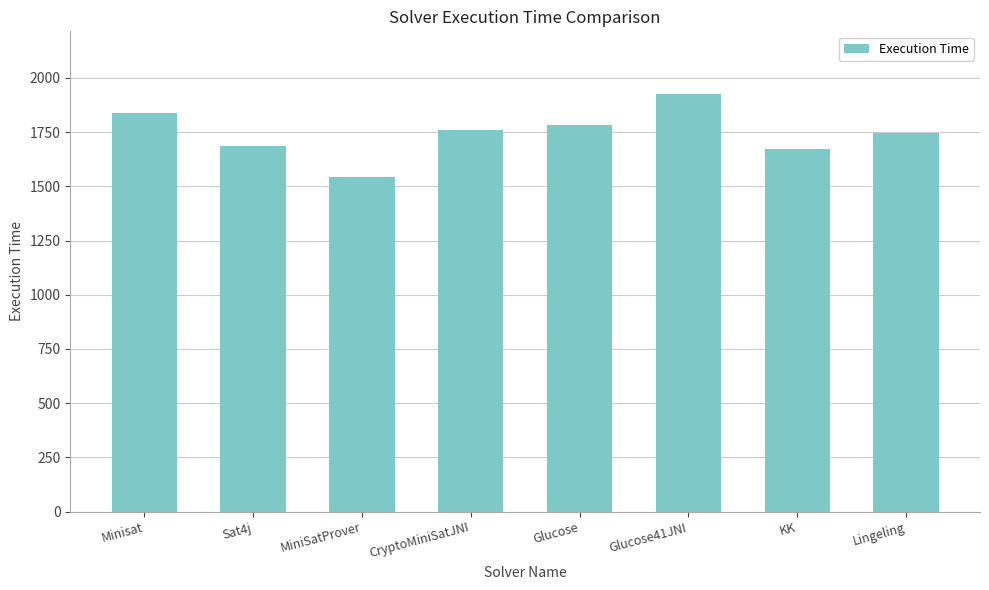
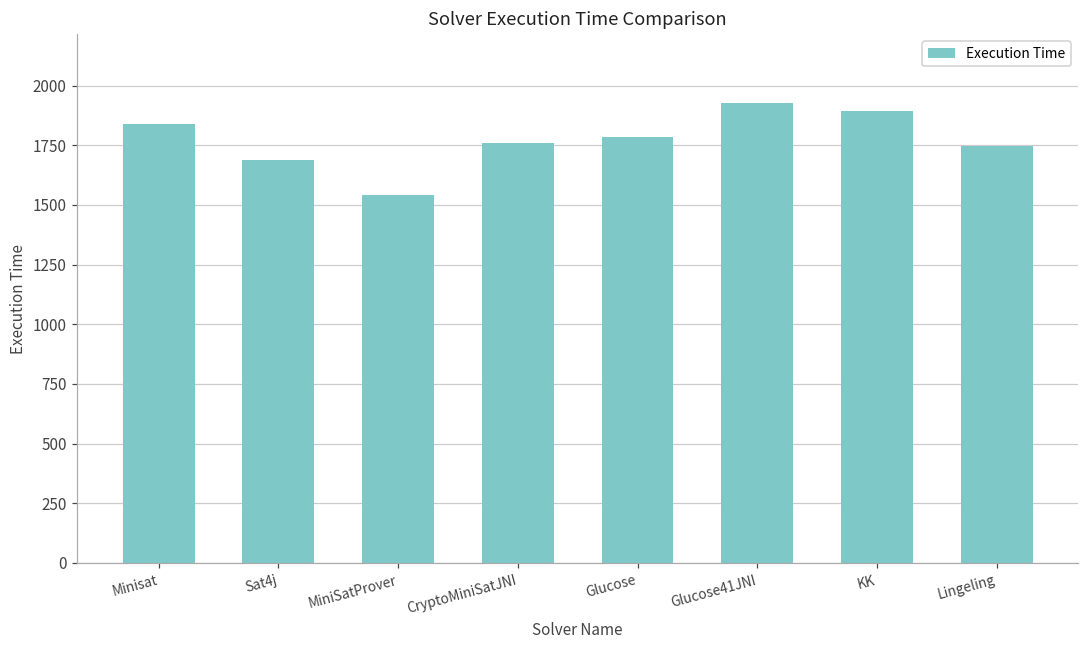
KK: 1670 -> 1900
